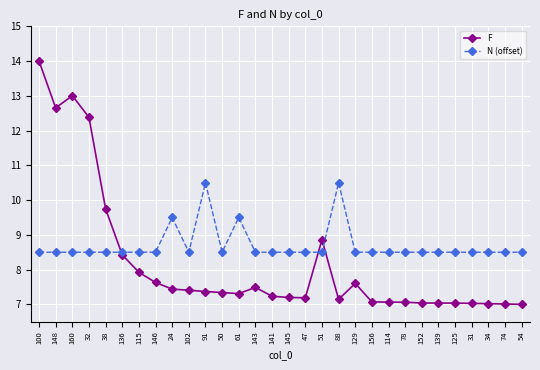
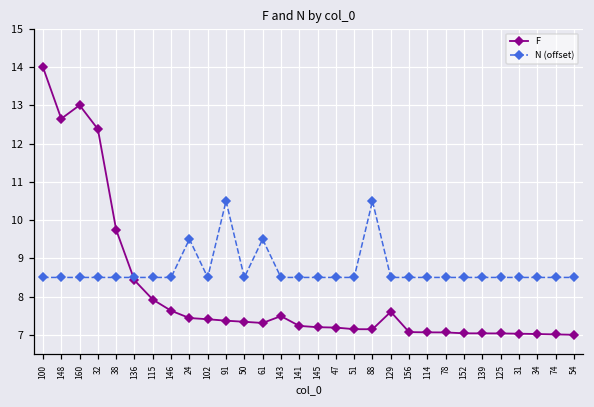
F, 51: 8.9 -> 7.1
